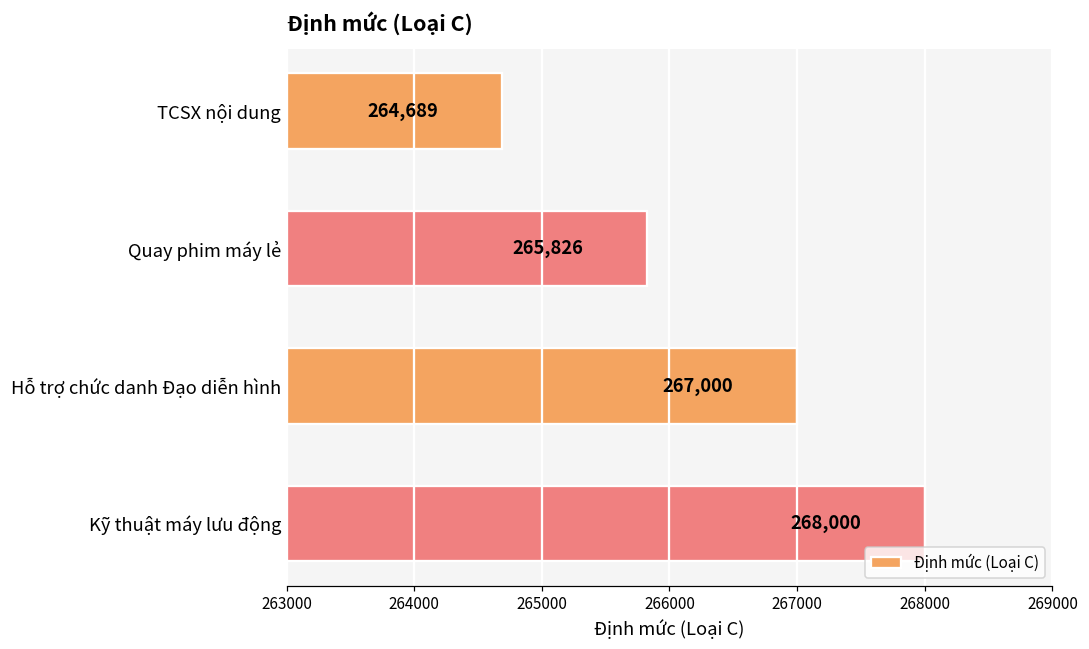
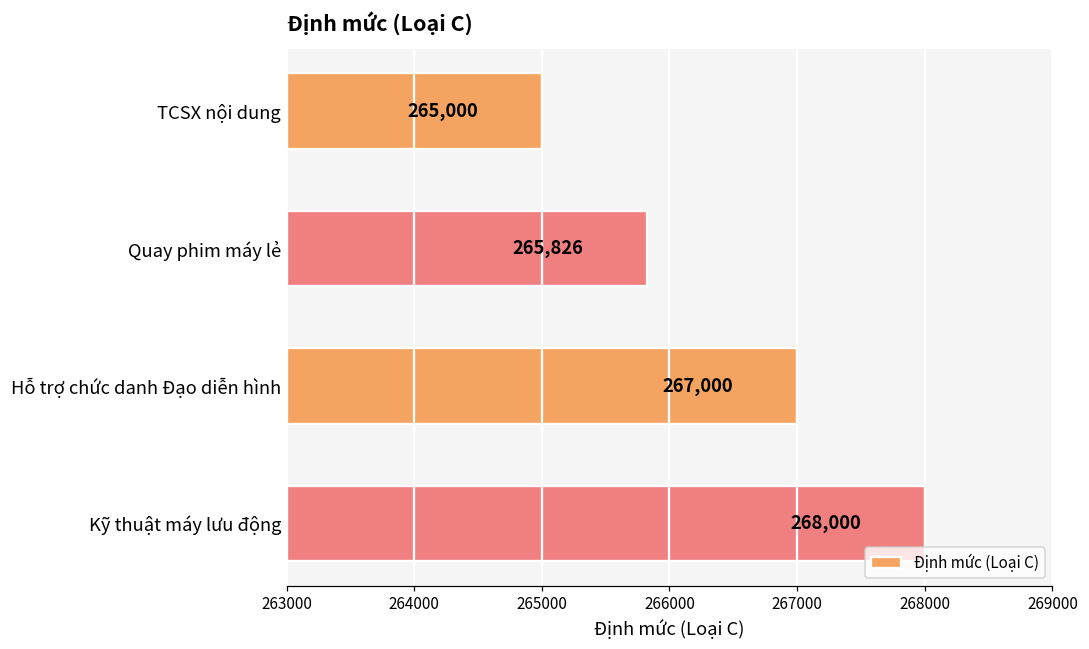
TCSX nội dung: 264,689 -> 265,000
